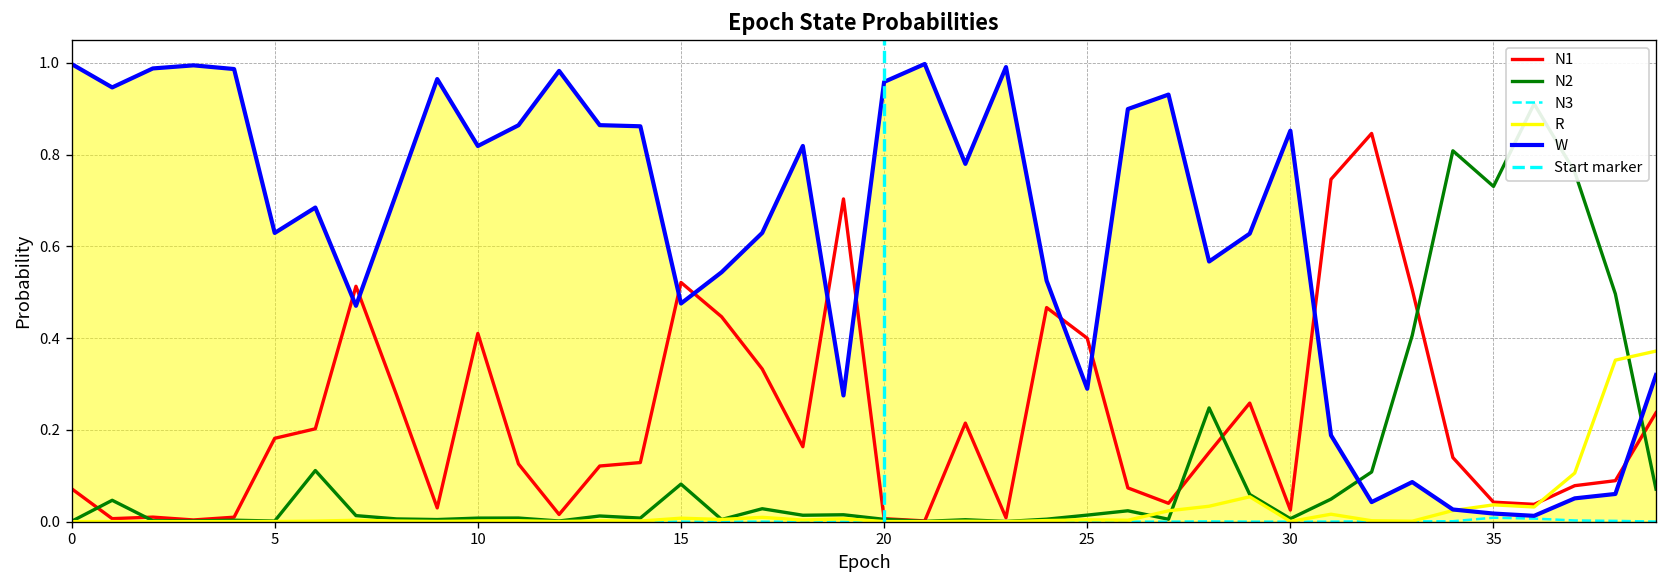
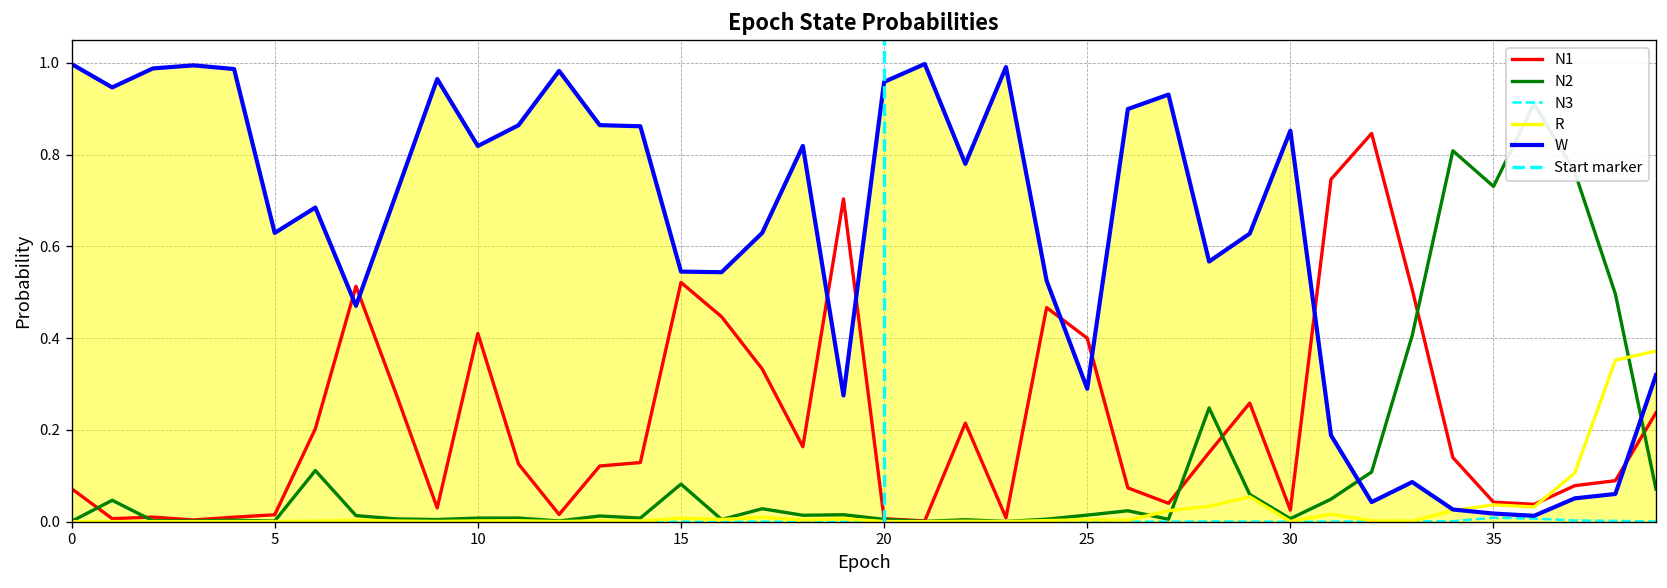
N1, 5: 0.18 -> 0.02
W, 15: 0.48 -> 0.55
